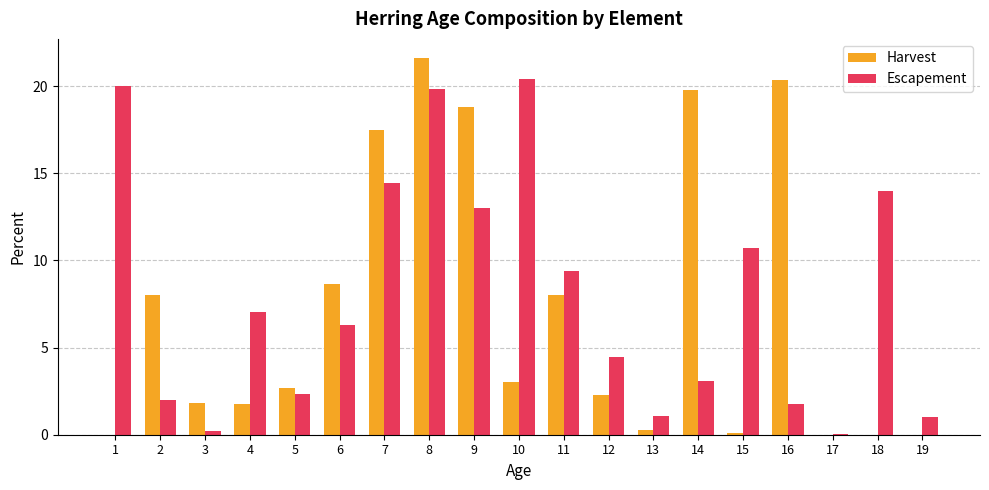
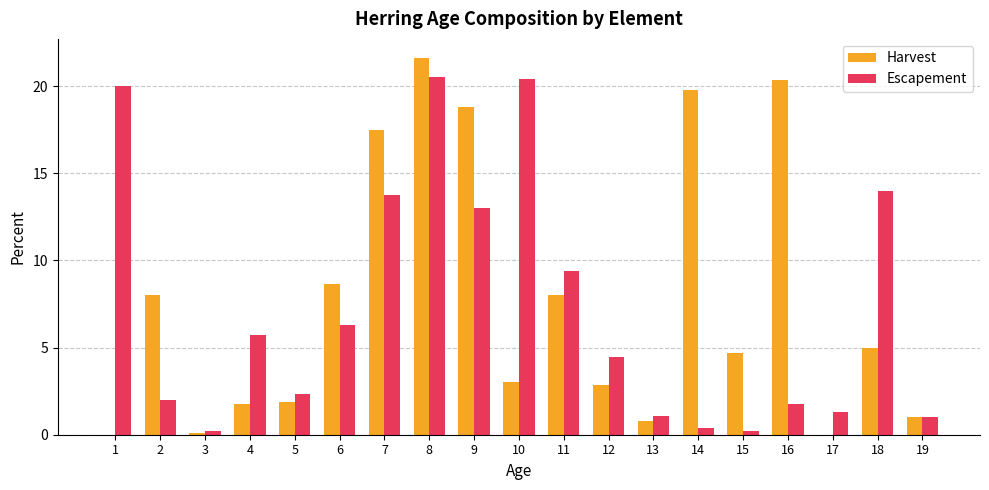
Harvest, 3: 1.8 -> 0.1
Escapement, 4: 7.0 -> 5.7
Harvest, 5: 2.7 -> 1.9
Escapement, 7: 14.4 -> 13.8
Escapement, 8: 19.8 -> 20.5
Harvest, 12: 2.3 -> 2.9
Harvest, 13: 0.3 -> 0.8
Escapement, 14: 3.1 -> 0.4
Harvest, 15: 0.1 -> 4.7
Escapement, 15: 10.7 -> 0.2
Escapement, 17: 0.0 -> 1.3
Harvest, 18: 0 -> 5
Harvest, 19: 0 -> 1
